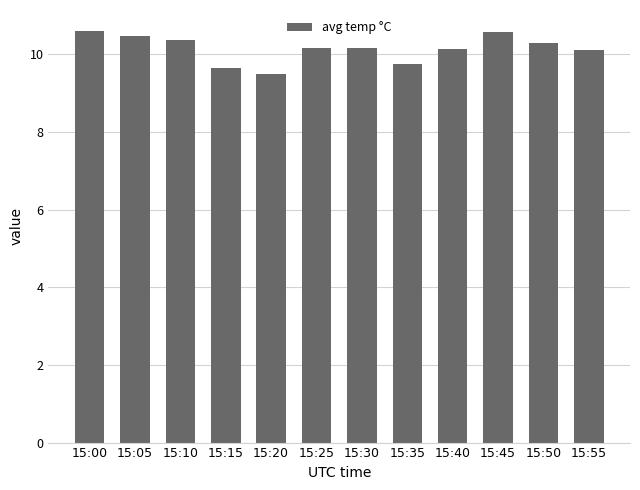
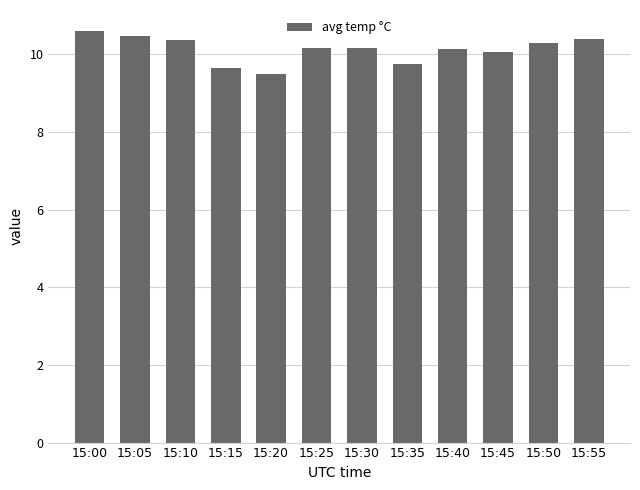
15:45: 10.6 -> 10.1
15:55: 10.1 -> 10.4
